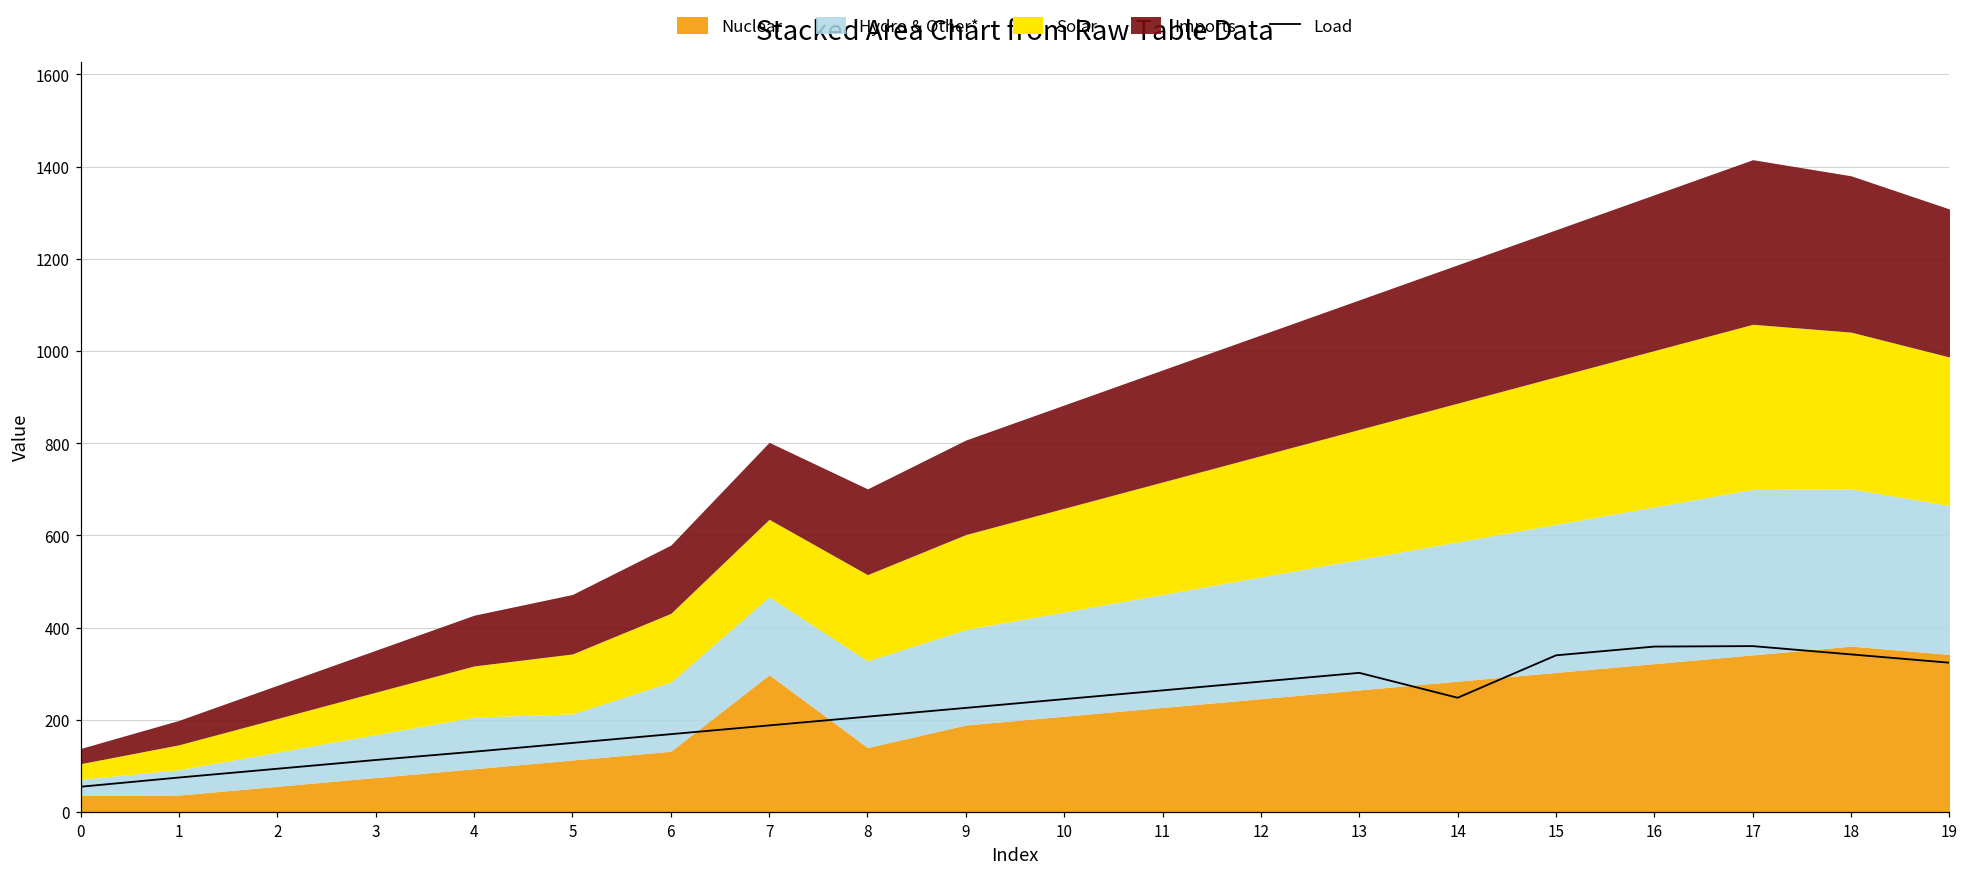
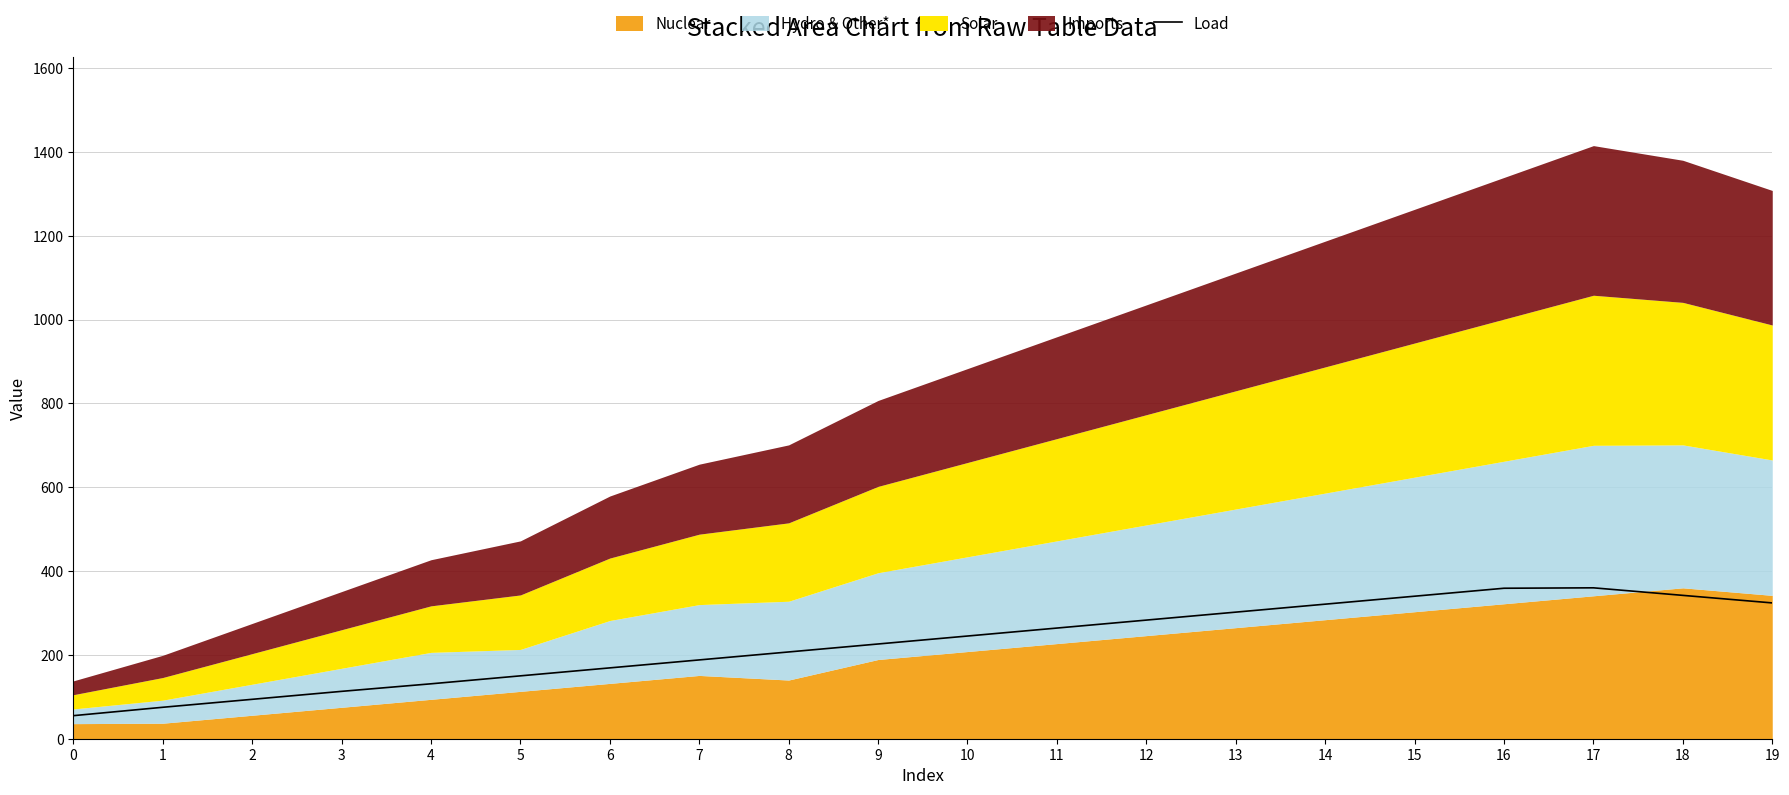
Nuclear, 7: 300 -> 150
Load, 14: 250 -> 320
